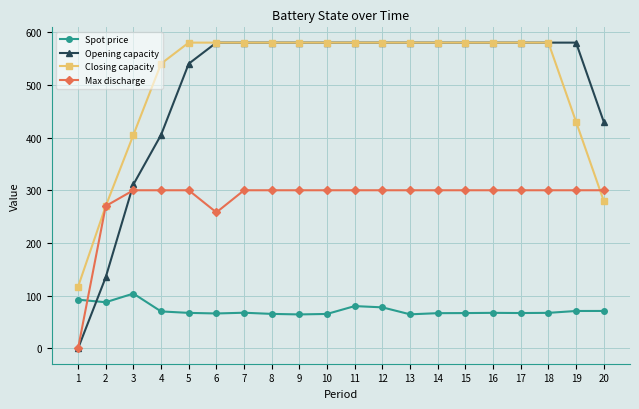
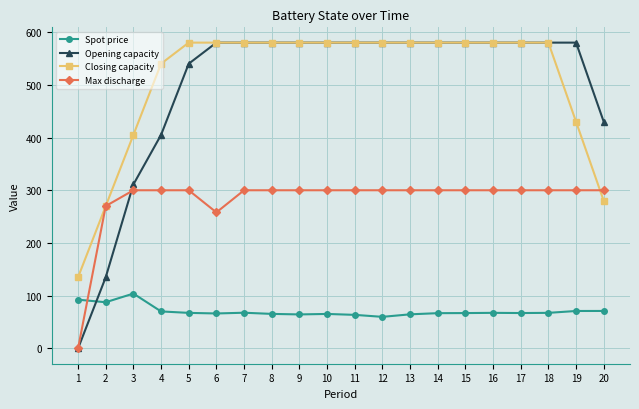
Closing capacity, 1: 120 -> 140
Spot price, 11: 80 -> 60
Spot price, 12: 80 -> 60
